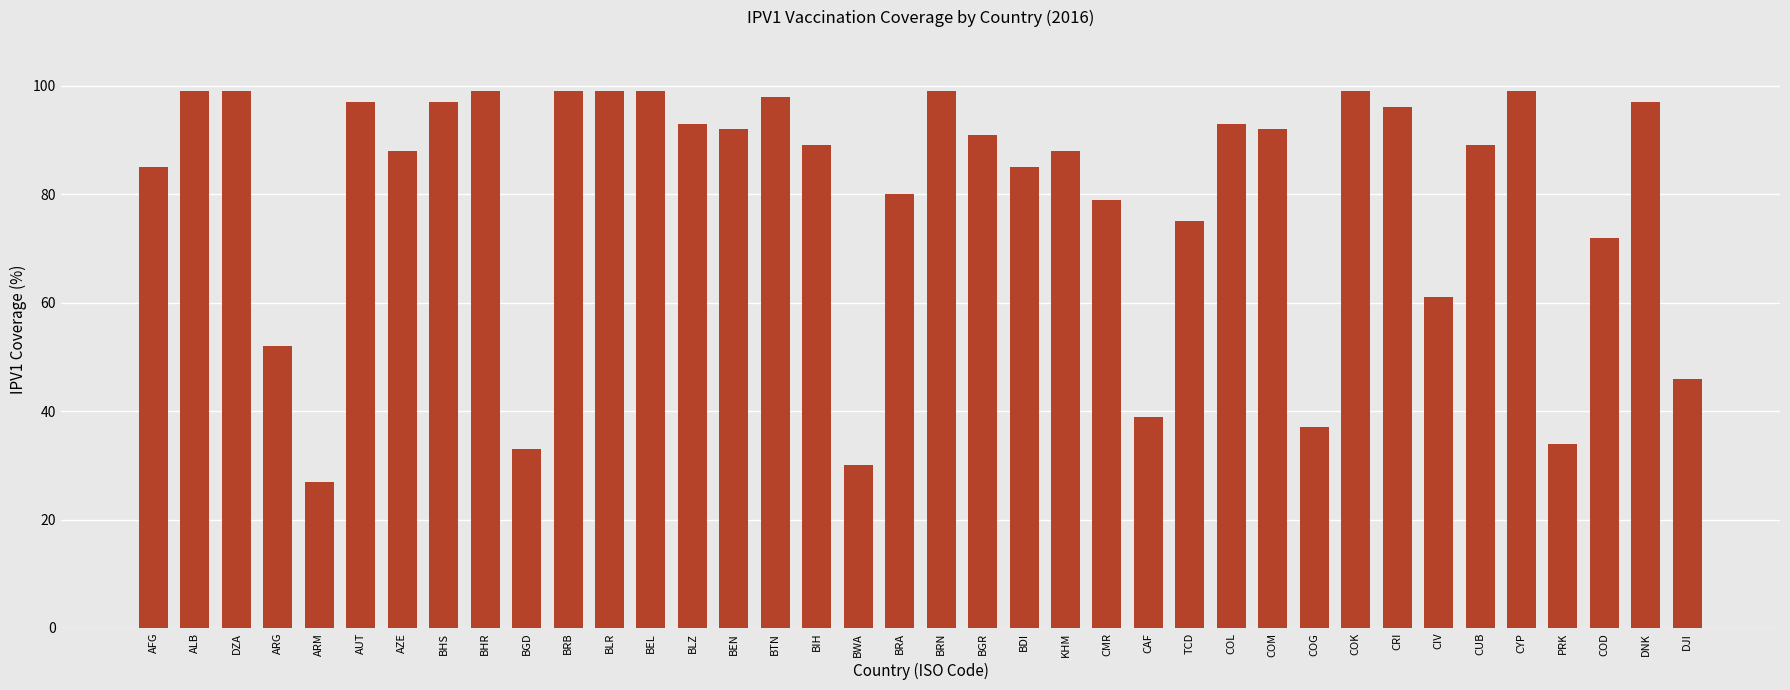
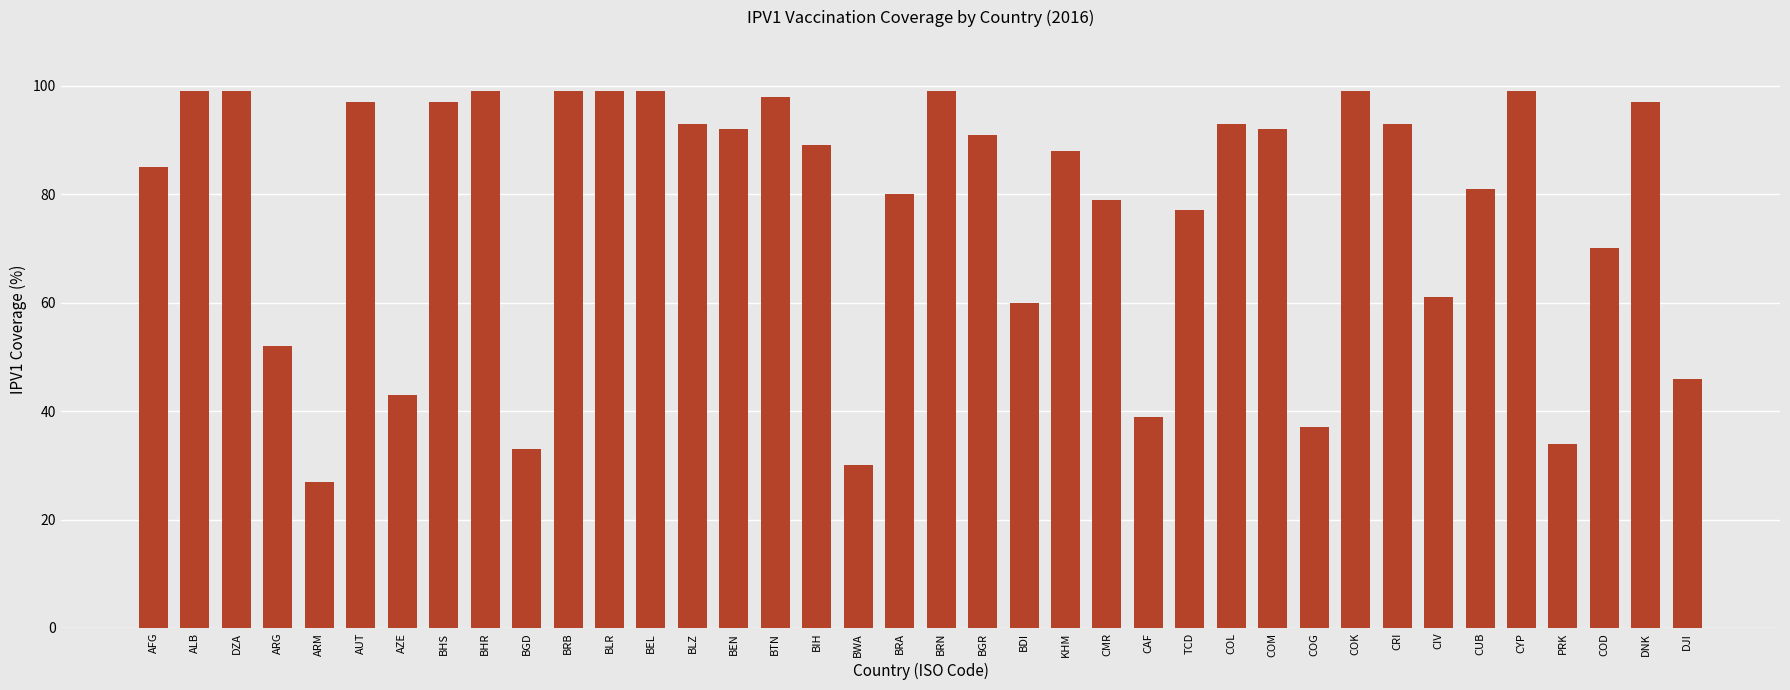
AZE: 88 -> 43
BDI: 85 -> 60
TCD: 75 -> 77
CRI: 96 -> 93
CUB: 89 -> 81
COD: 72 -> 70
